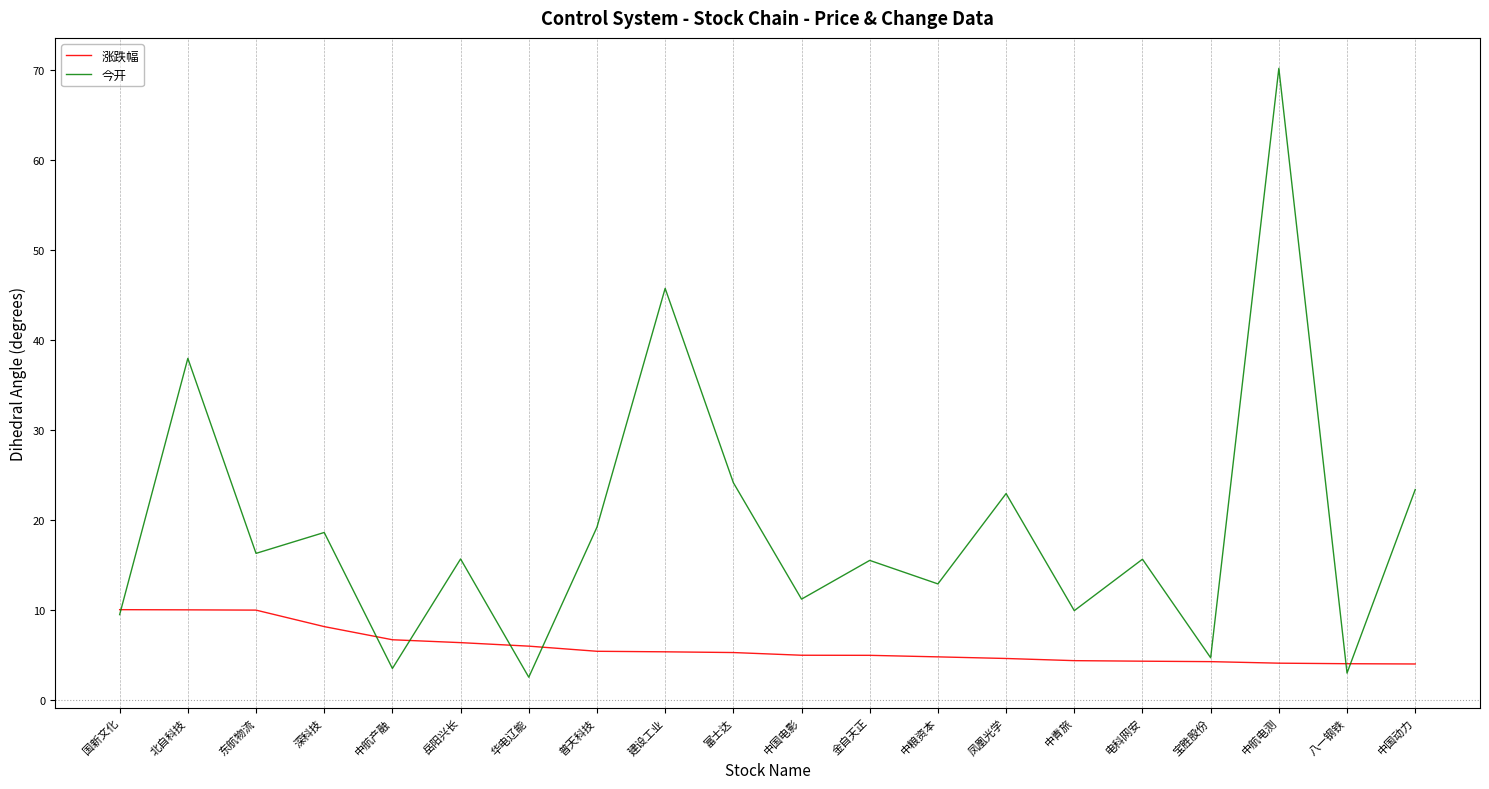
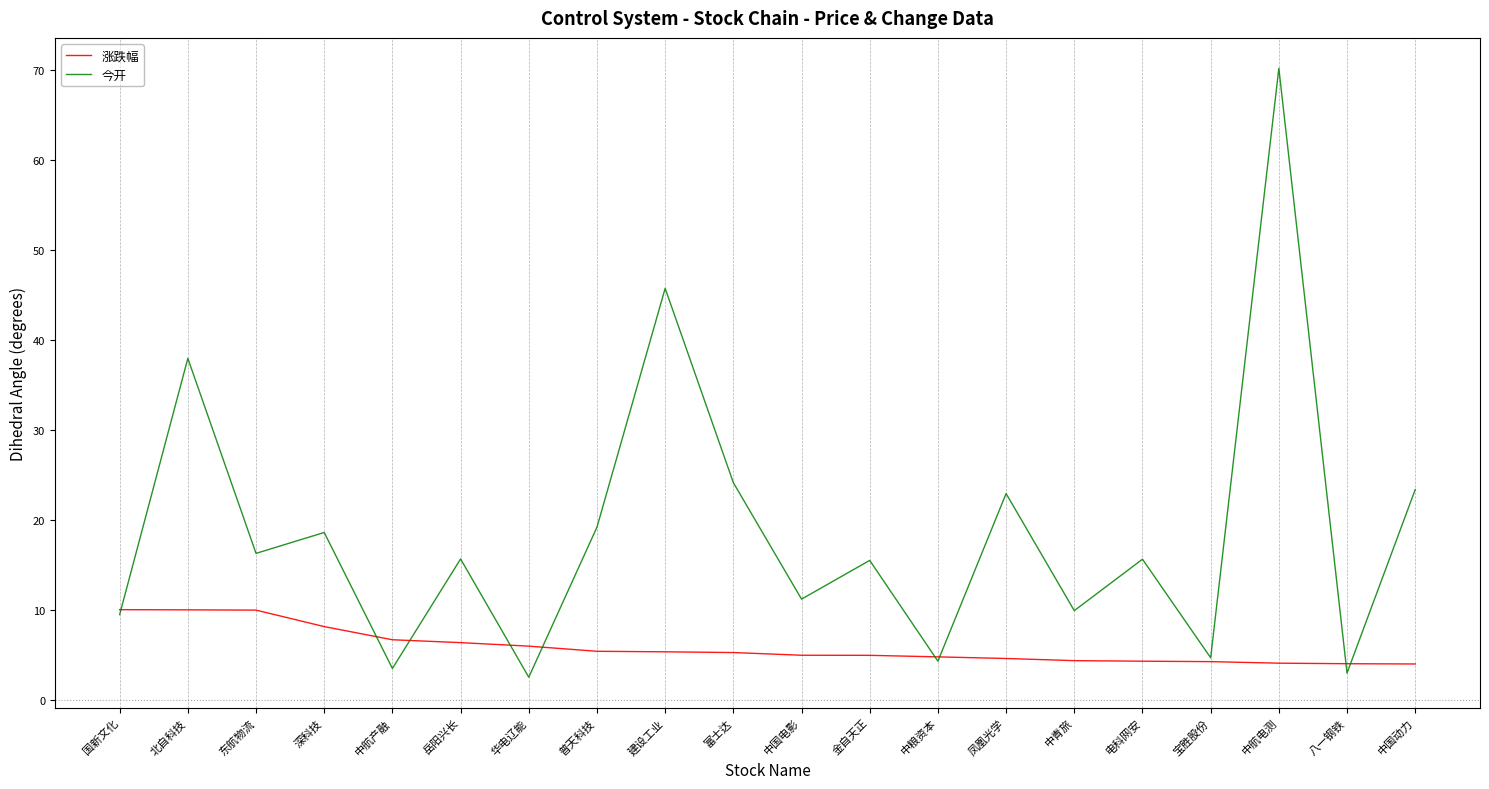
今开, 中粮资本: 13 -> 4
